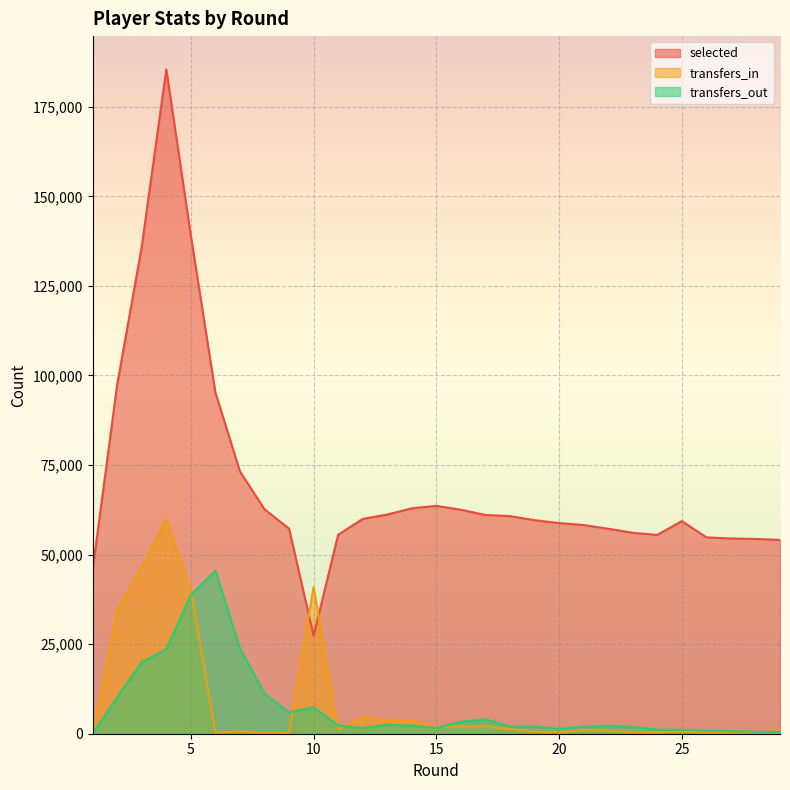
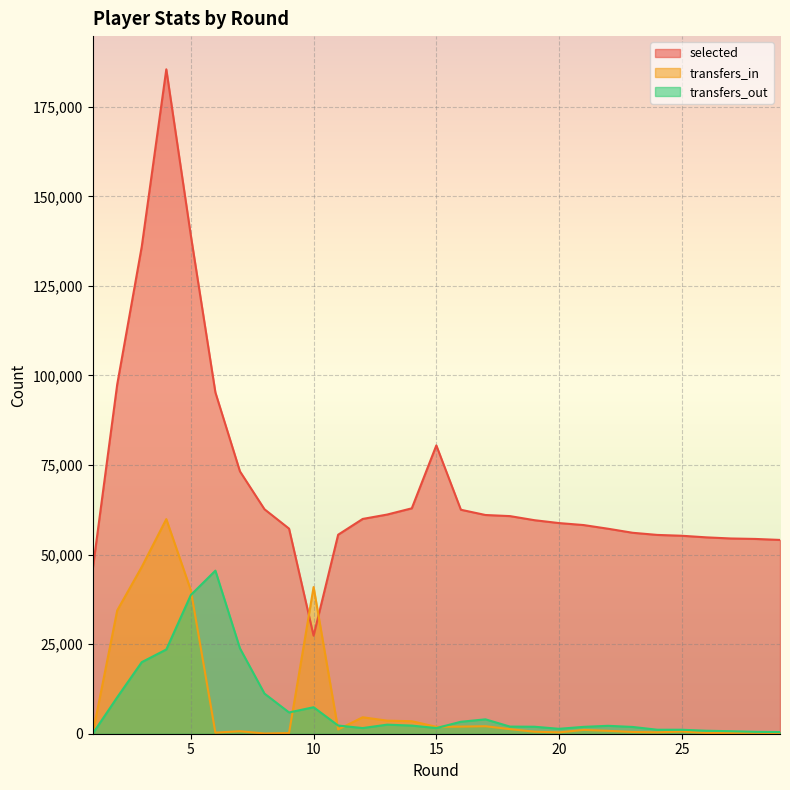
selected, 15: 64,000 -> 80,000
selected, 25: 59,000 -> 55,000
